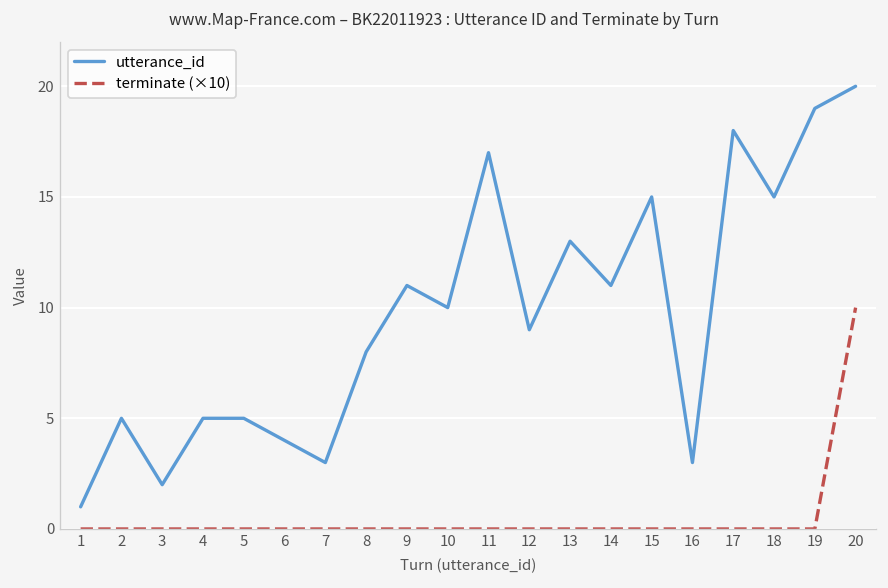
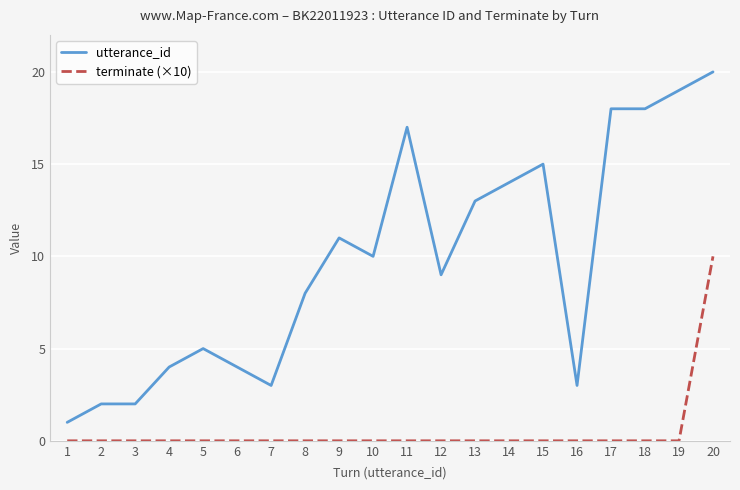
utterance_id, 2: 5 -> 2
utterance_id, 4: 5 -> 4
utterance_id, 14: 11 -> 14
utterance_id, 18: 15 -> 18
